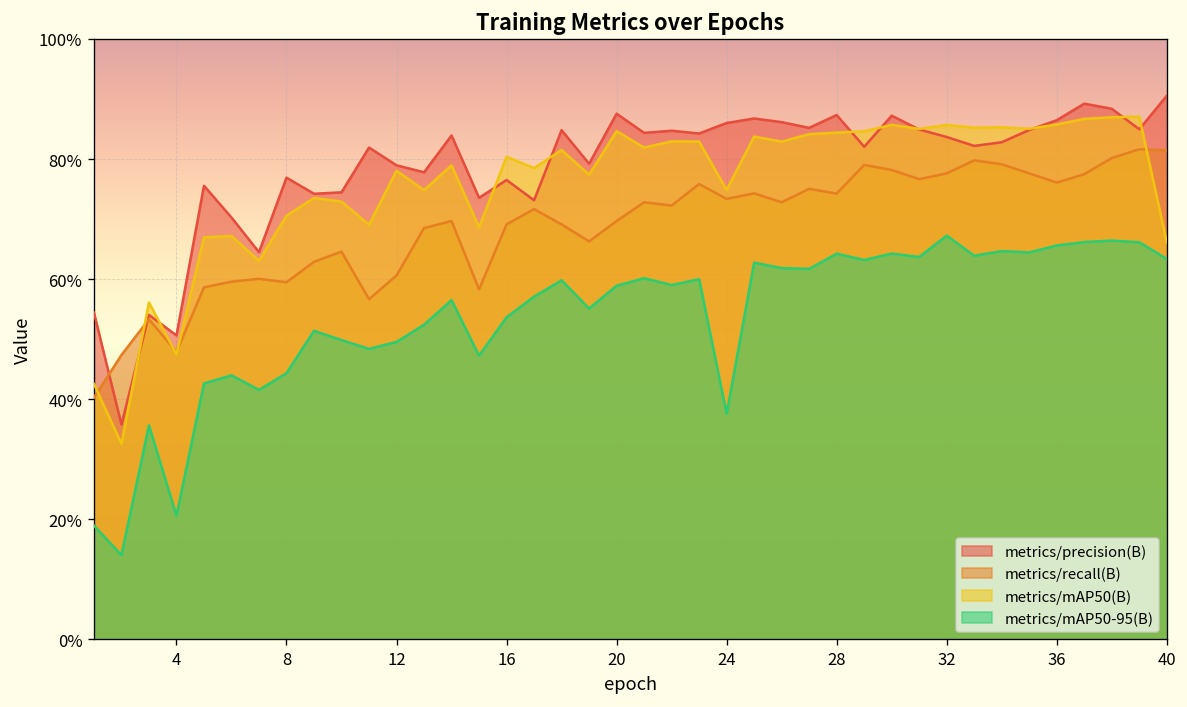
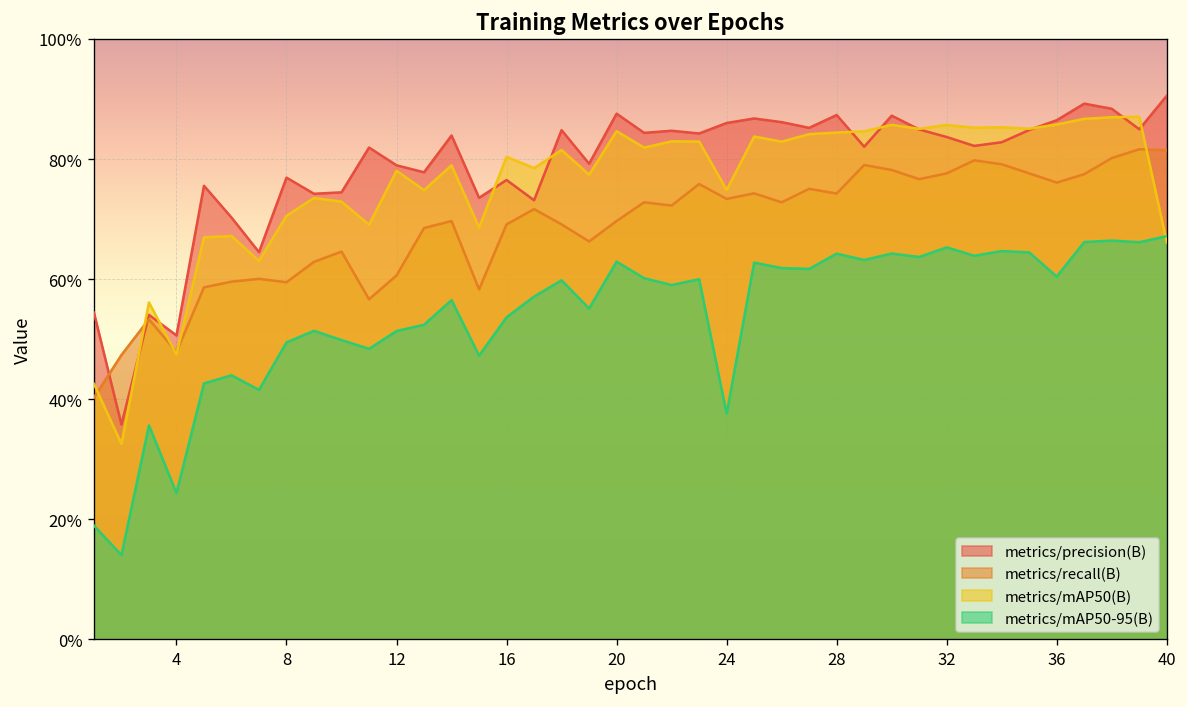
metrics/mAP50-95(B), 4: 21% -> 24%
metrics/mAP50-95(B), 8: 44% -> 49%
metrics/mAP50-95(B), 12: 50% -> 51%
metrics/mAP50-95(B), 20: 59% -> 63%
metrics/mAP50-95(B), 32: 67% -> 65%
metrics/mAP50-95(B), 36: 66% -> 60%
metrics/mAP50-95(B), 40: 63% -> 67%
